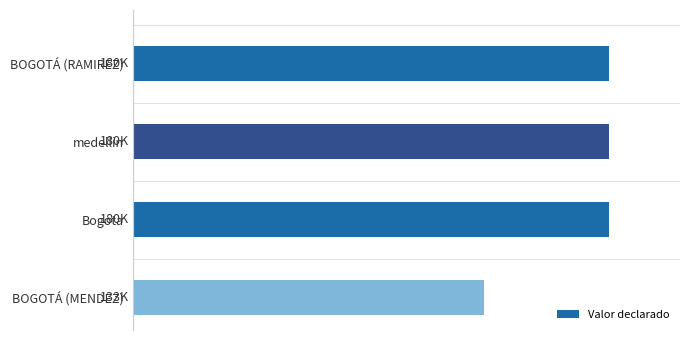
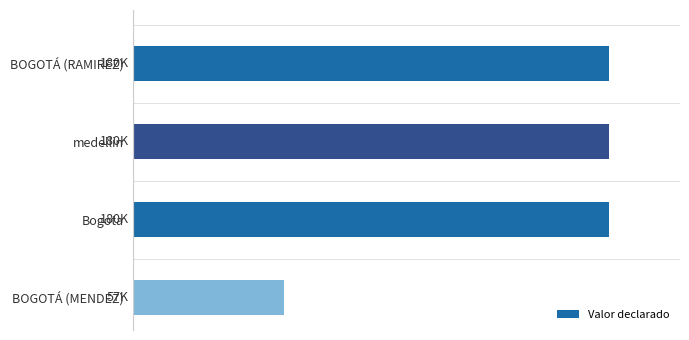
BOGOTÁ (MENDEZ): 133K -> 57K
